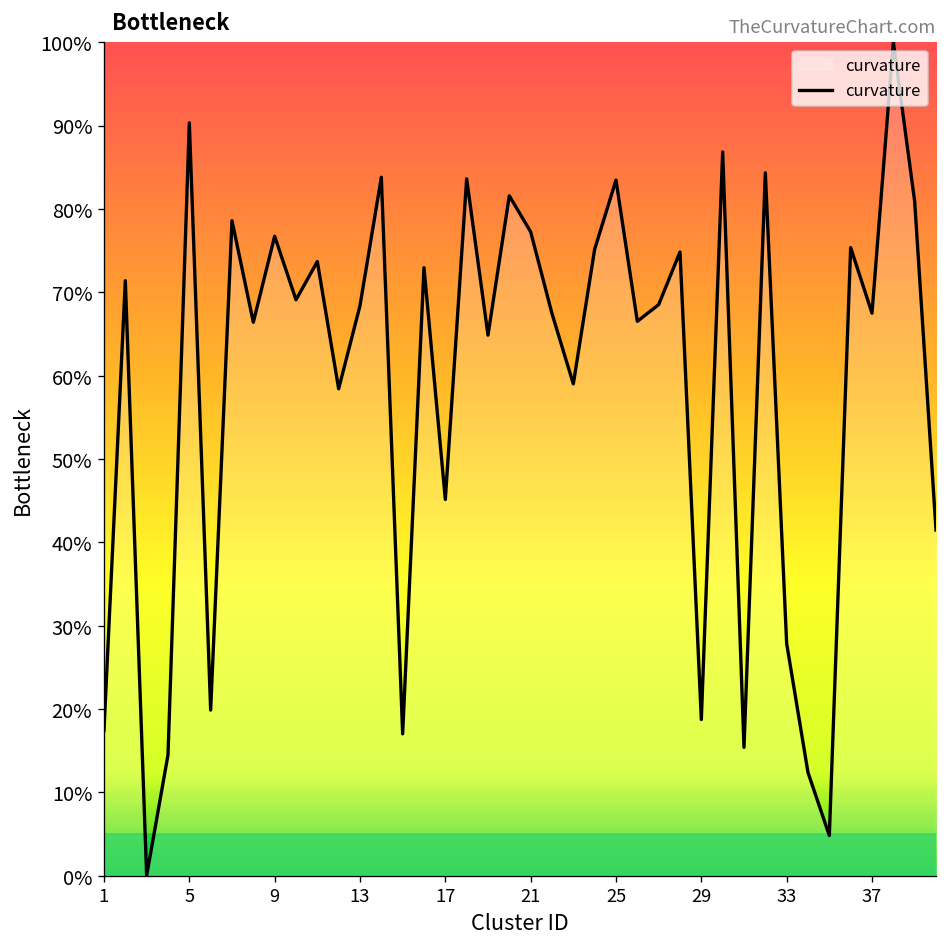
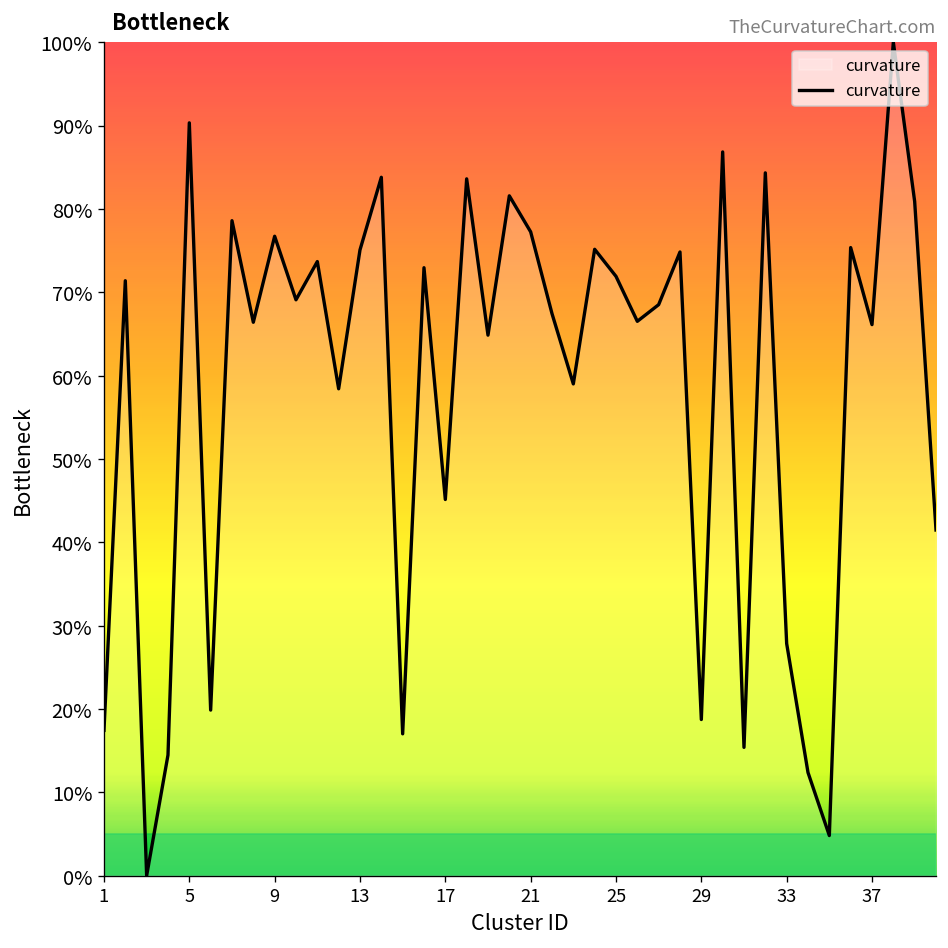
13: 68% -> 75%
25: 83% -> 72%
37: 67% -> 66%
